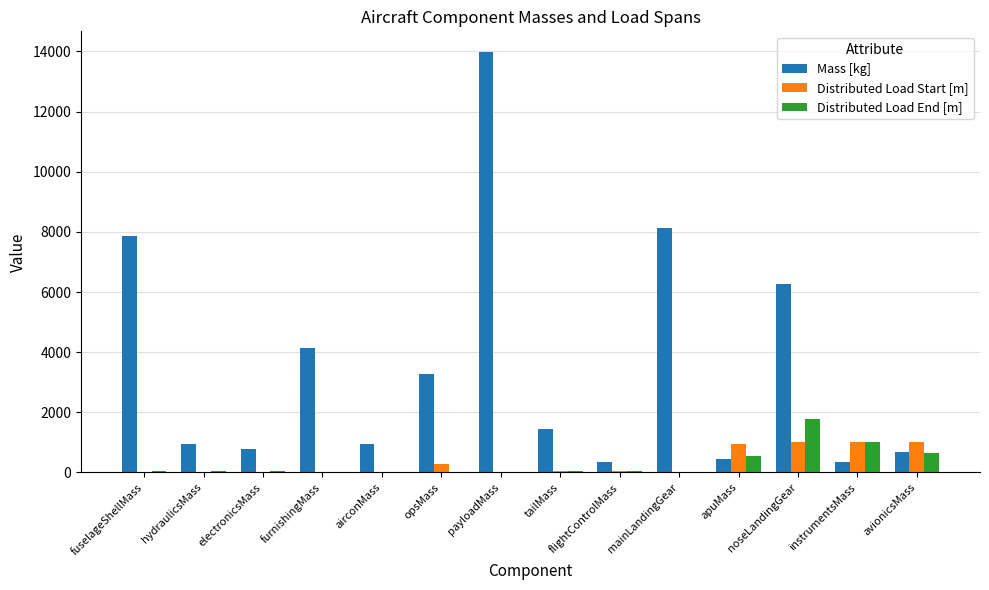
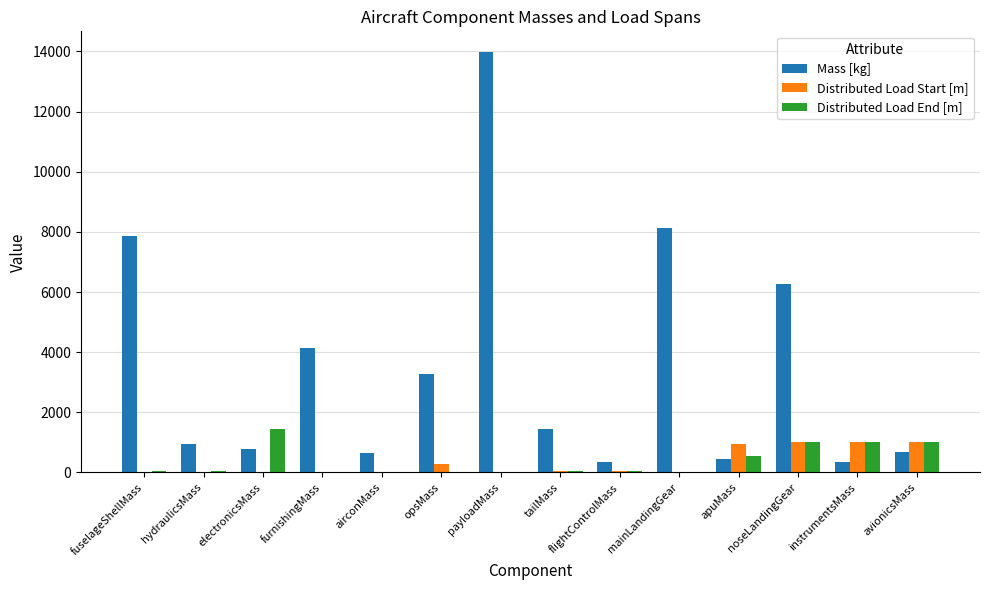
Distributed Load End [m], electronicsMass: 0 -> 1400
Mass [kg], airconMass: 900 -> 700
Distributed Load End [m], noseLandingGear: 1800 -> 1000
Distributed Load End [m], avionicsMass: 700 -> 1000
